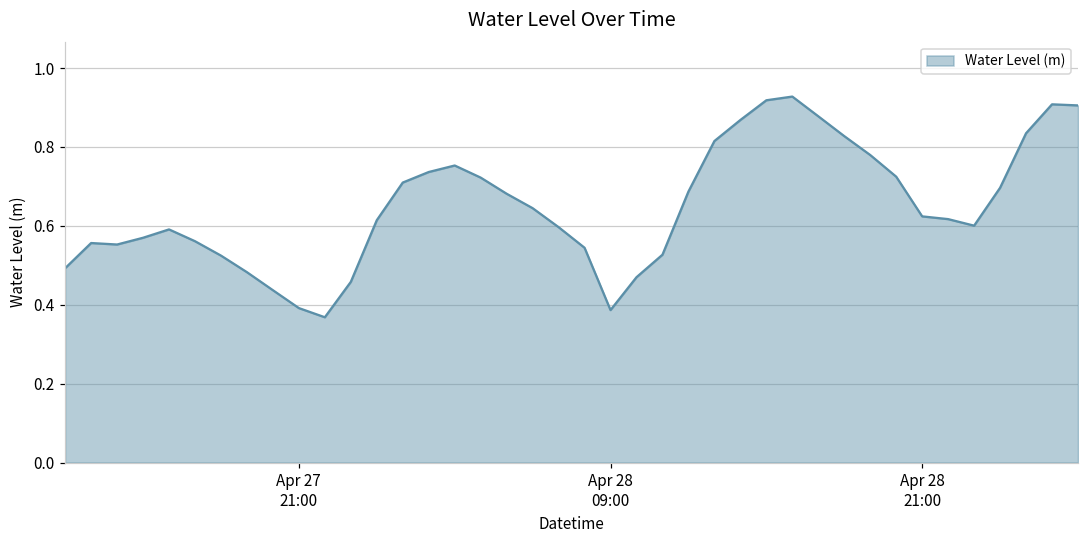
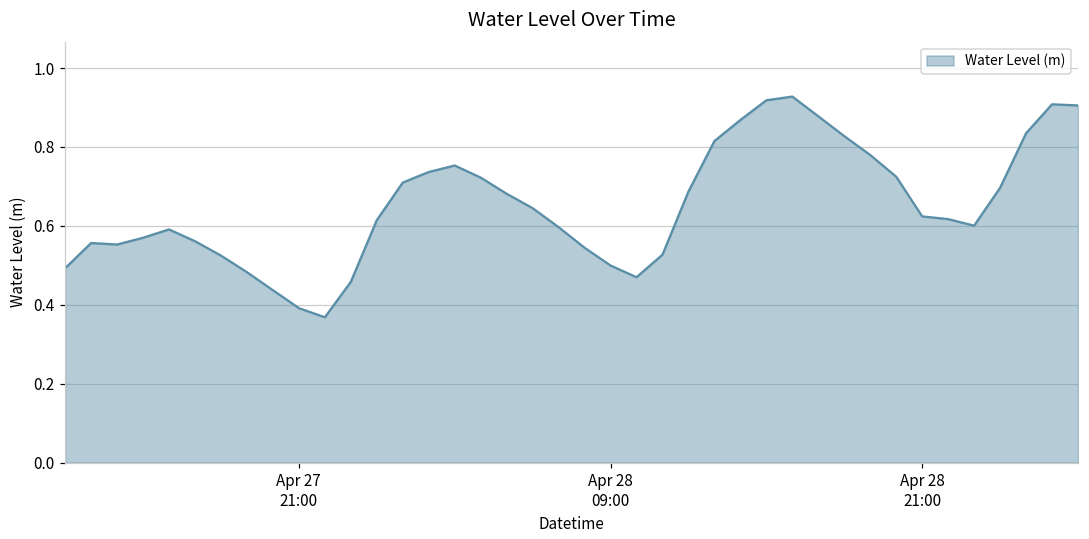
Apr 28 09:00: 0.39 -> 0.50
